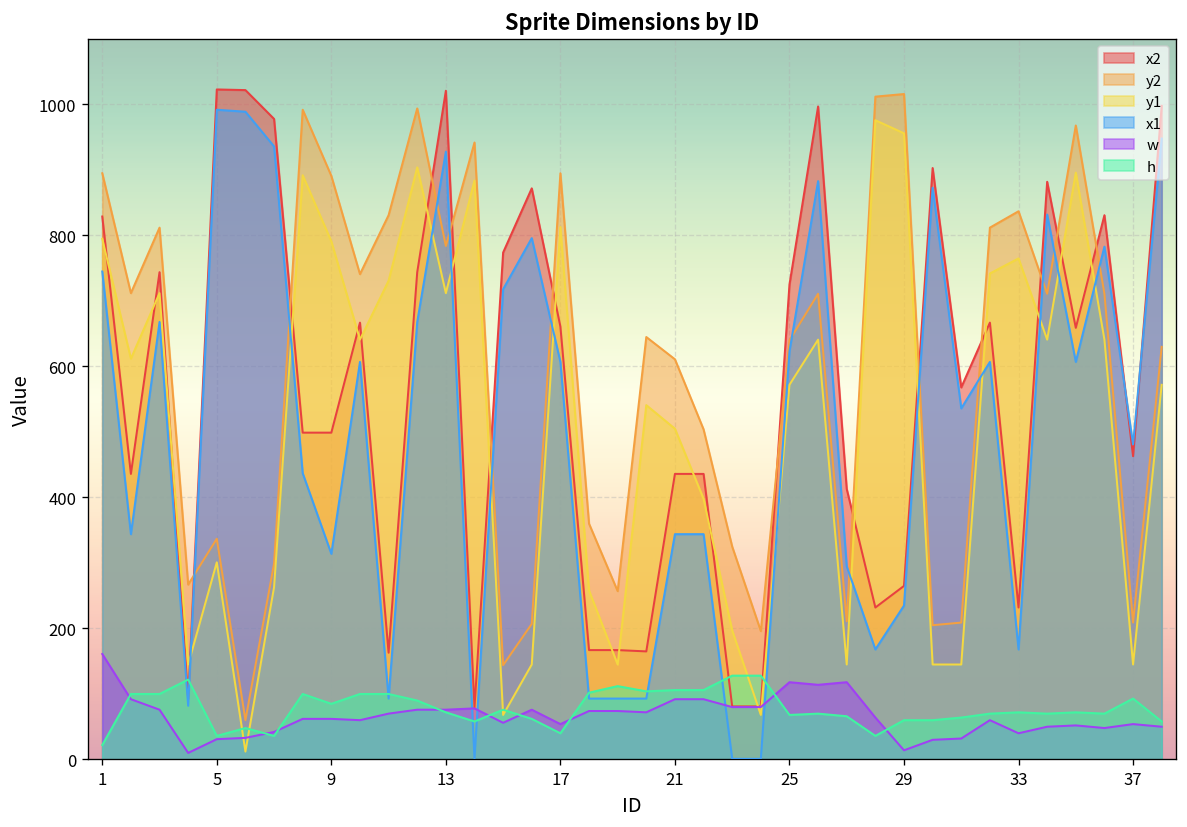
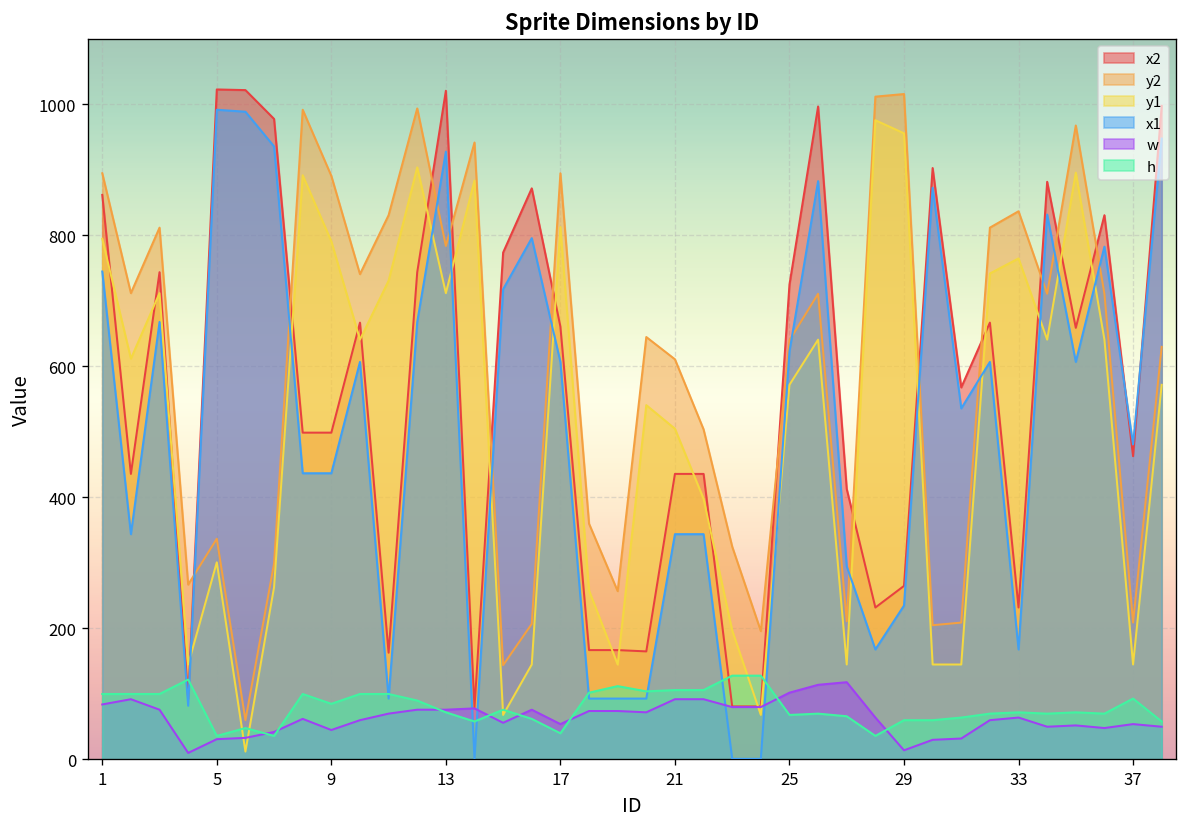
x2, 1: 830 -> 860
w, 1: 160 -> 80
h, 1: 20 -> 100
x1, 9: 310 -> 440
w, 9: 60 -> 50
w, 25: 120 -> 100
w, 33: 40 -> 60
